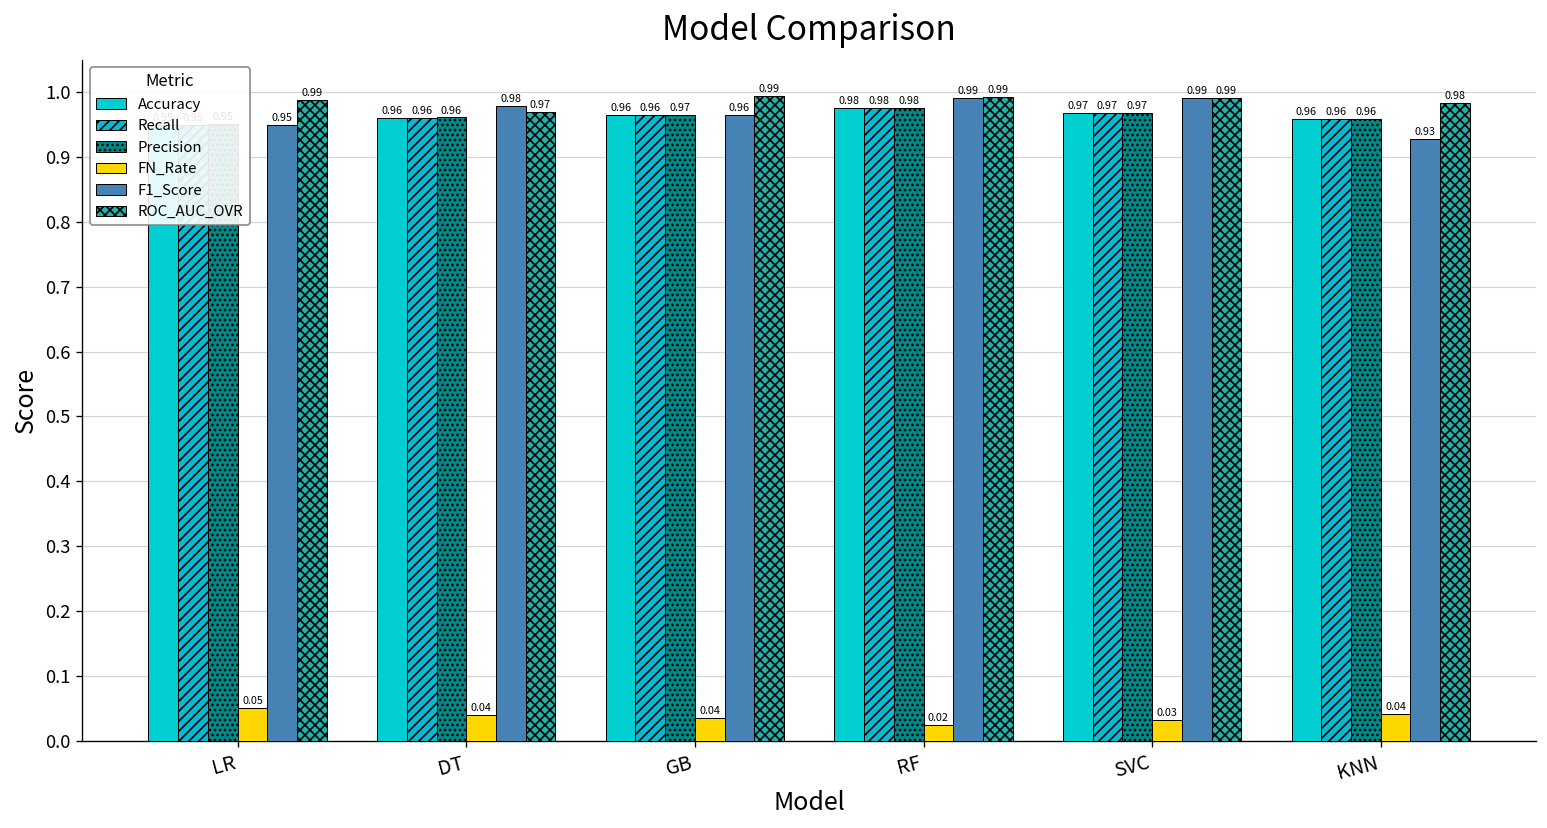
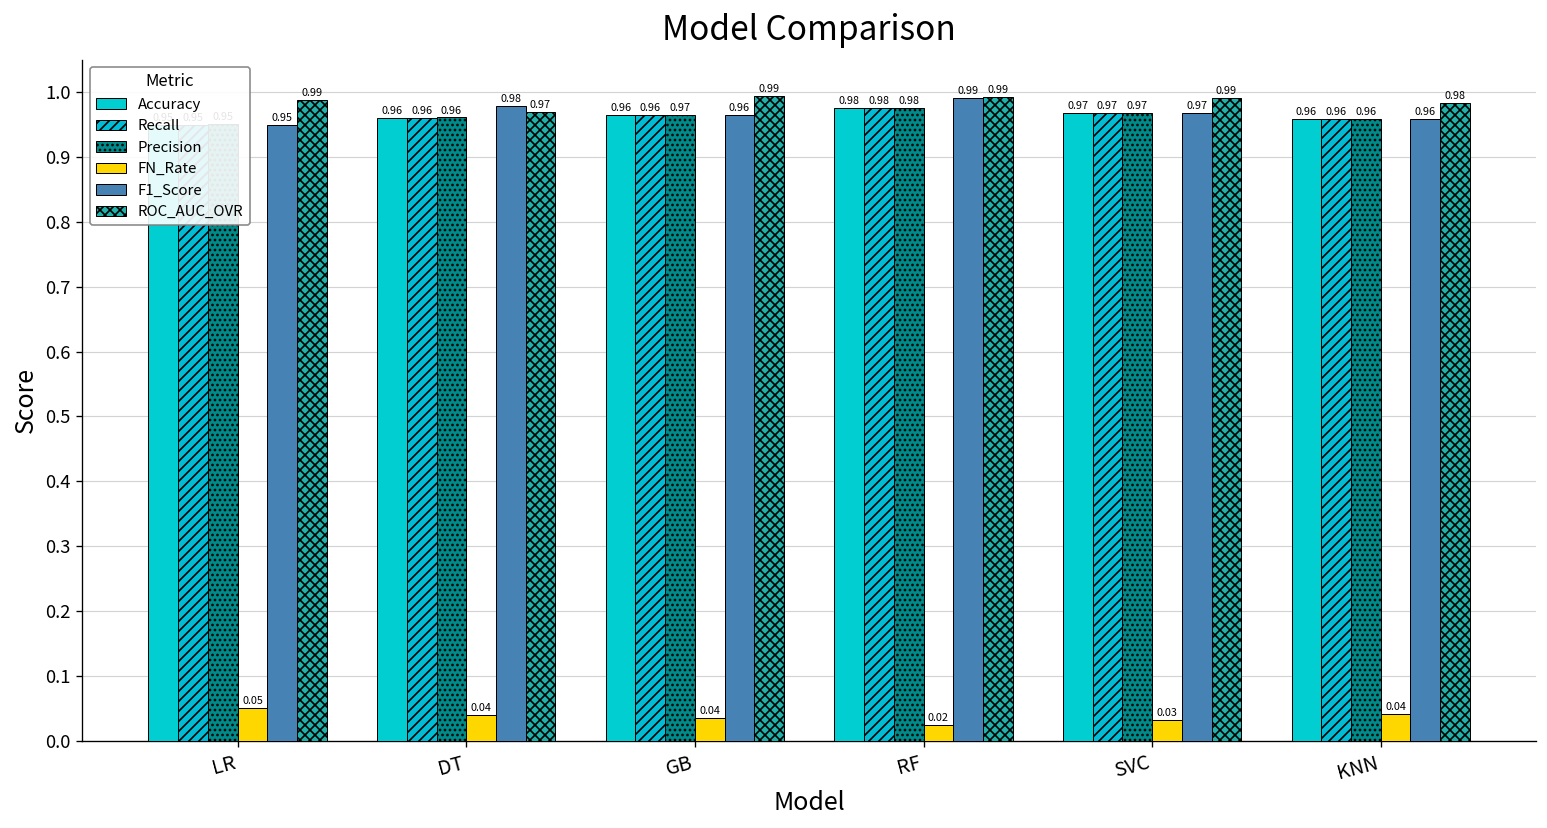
F1_Score, SVC: 0.99 -> 0.97
F1_Score, KNN: 0.93 -> 0.96
